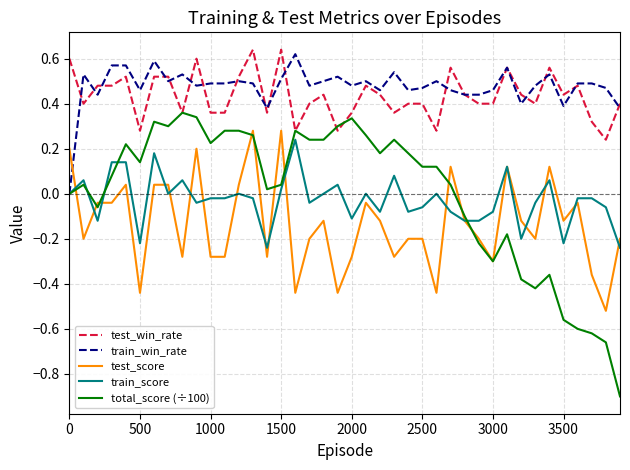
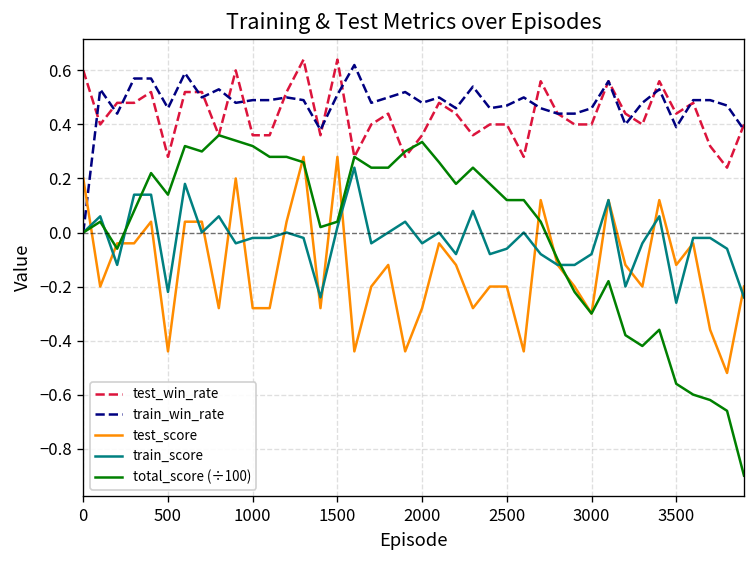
total_score (÷100), 1000: 0.23 -> 0.32
train_score, 2000: -0.11 -> -0.04
train_score, 3500: -0.22 -> -0.26
